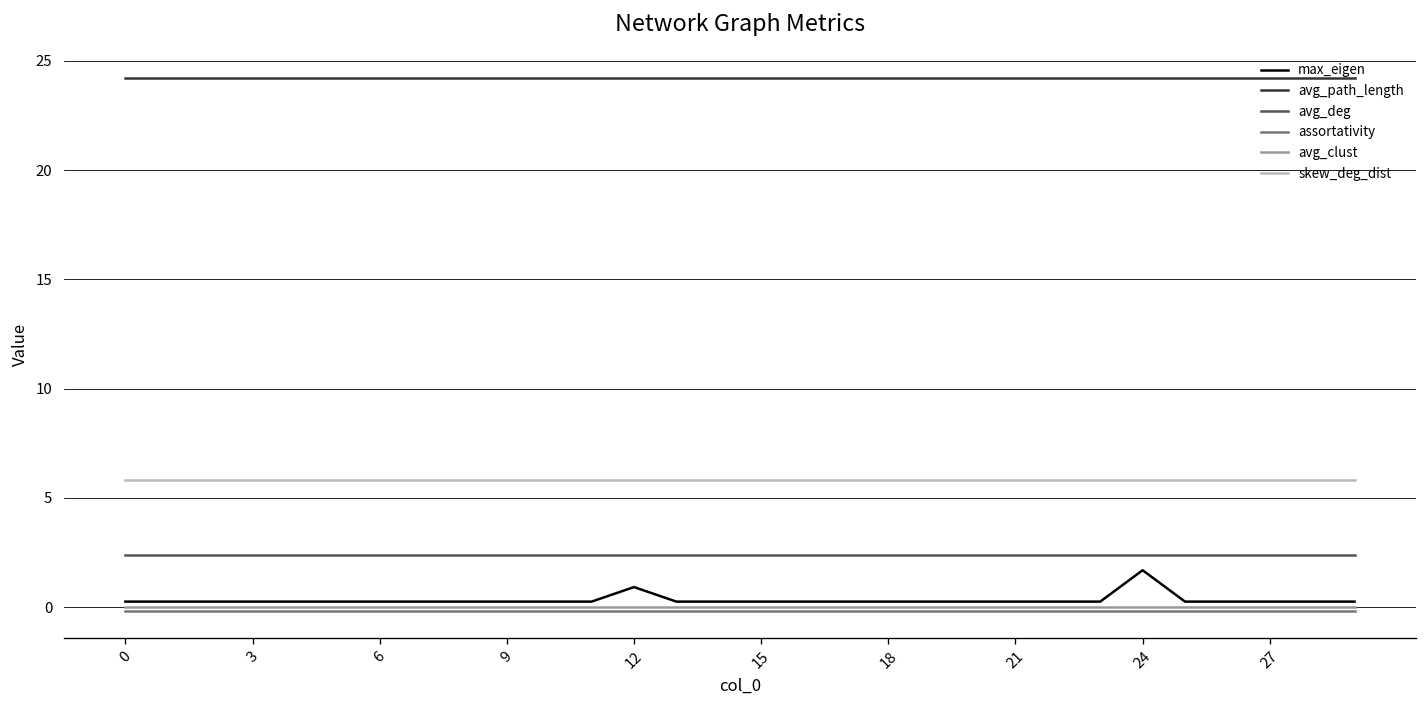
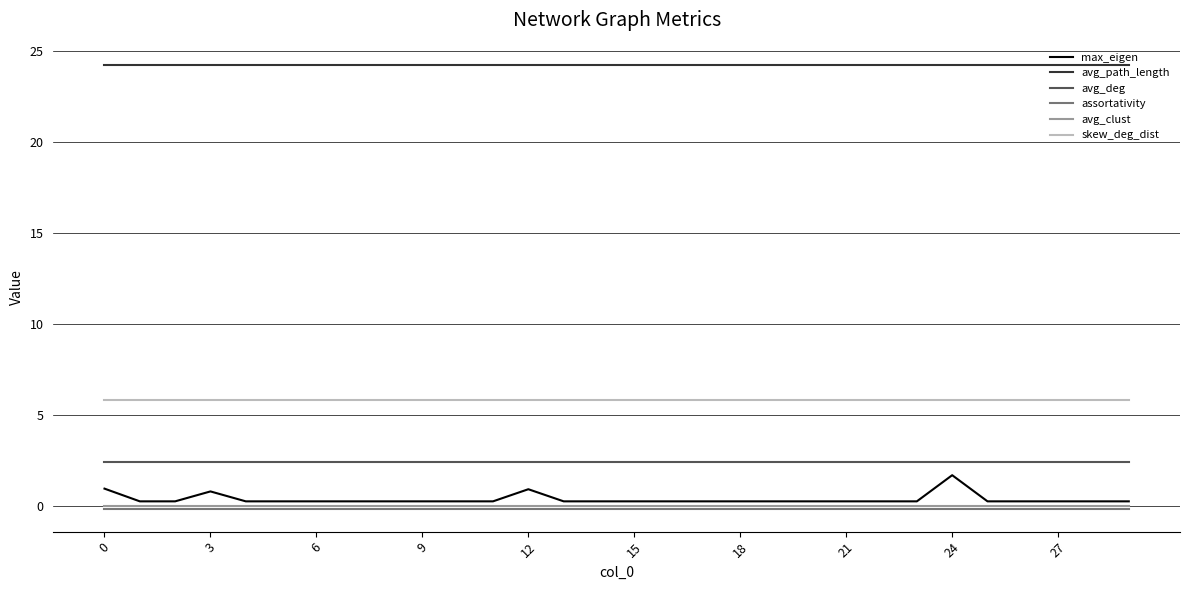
max_eigen, 0: 0.3 -> 1.0
max_eigen, 3: 0.3 -> 0.8
